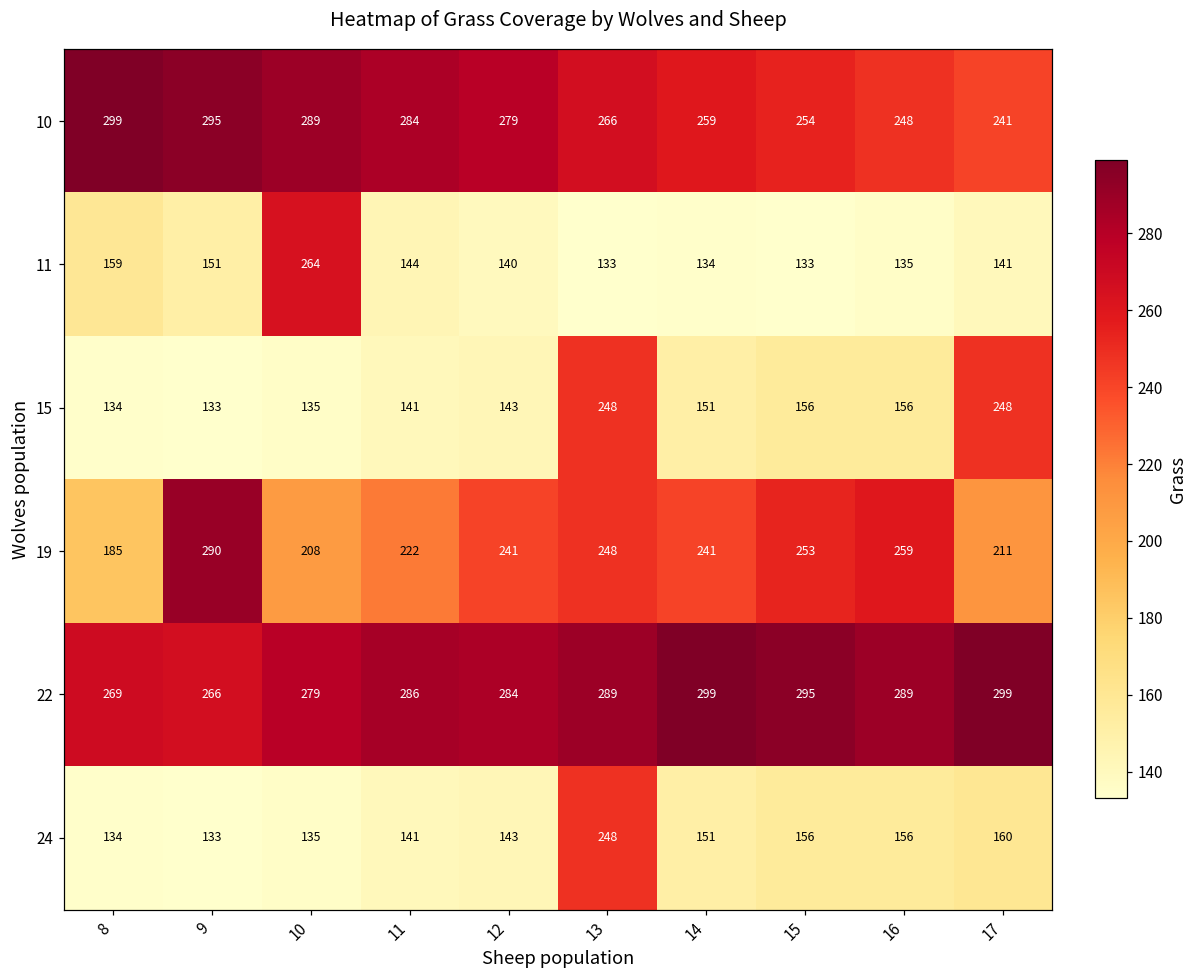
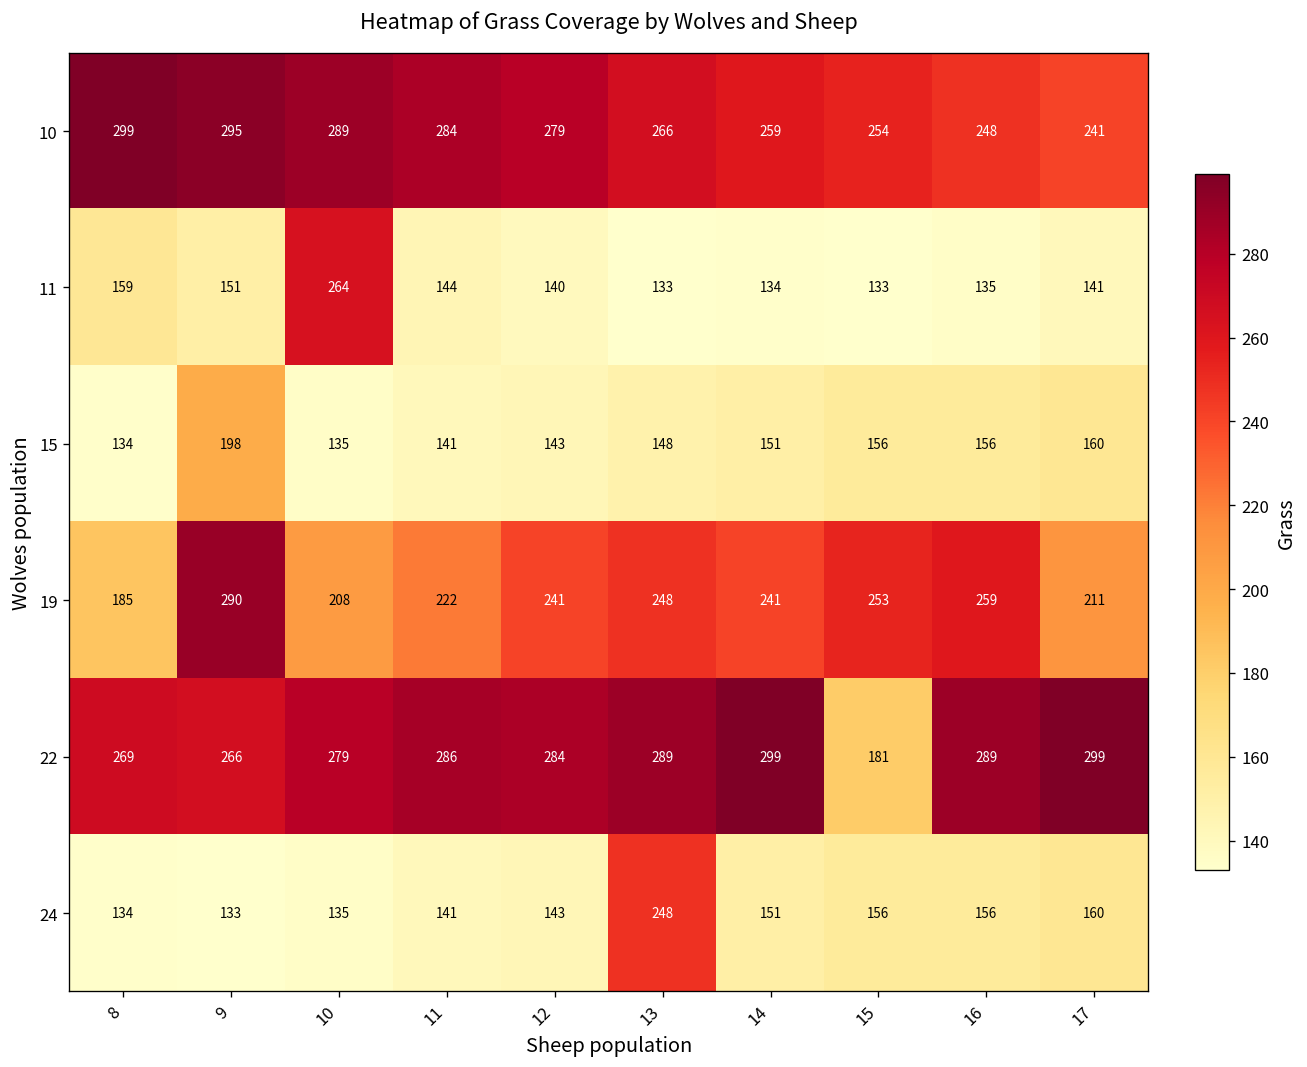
15, 9: 133 -> 198
15, 13: 248 -> 148
15, 17: 248 -> 160
22, 15: 295 -> 181
